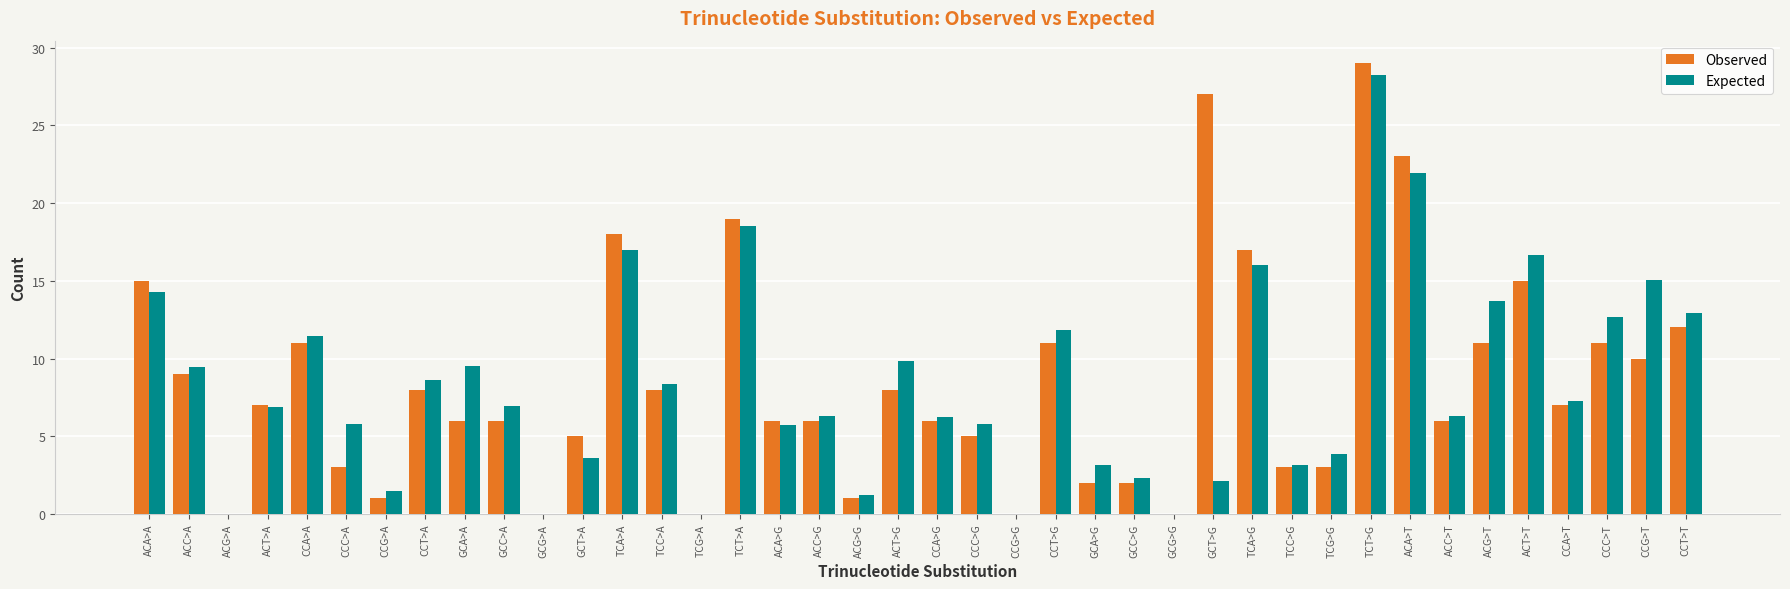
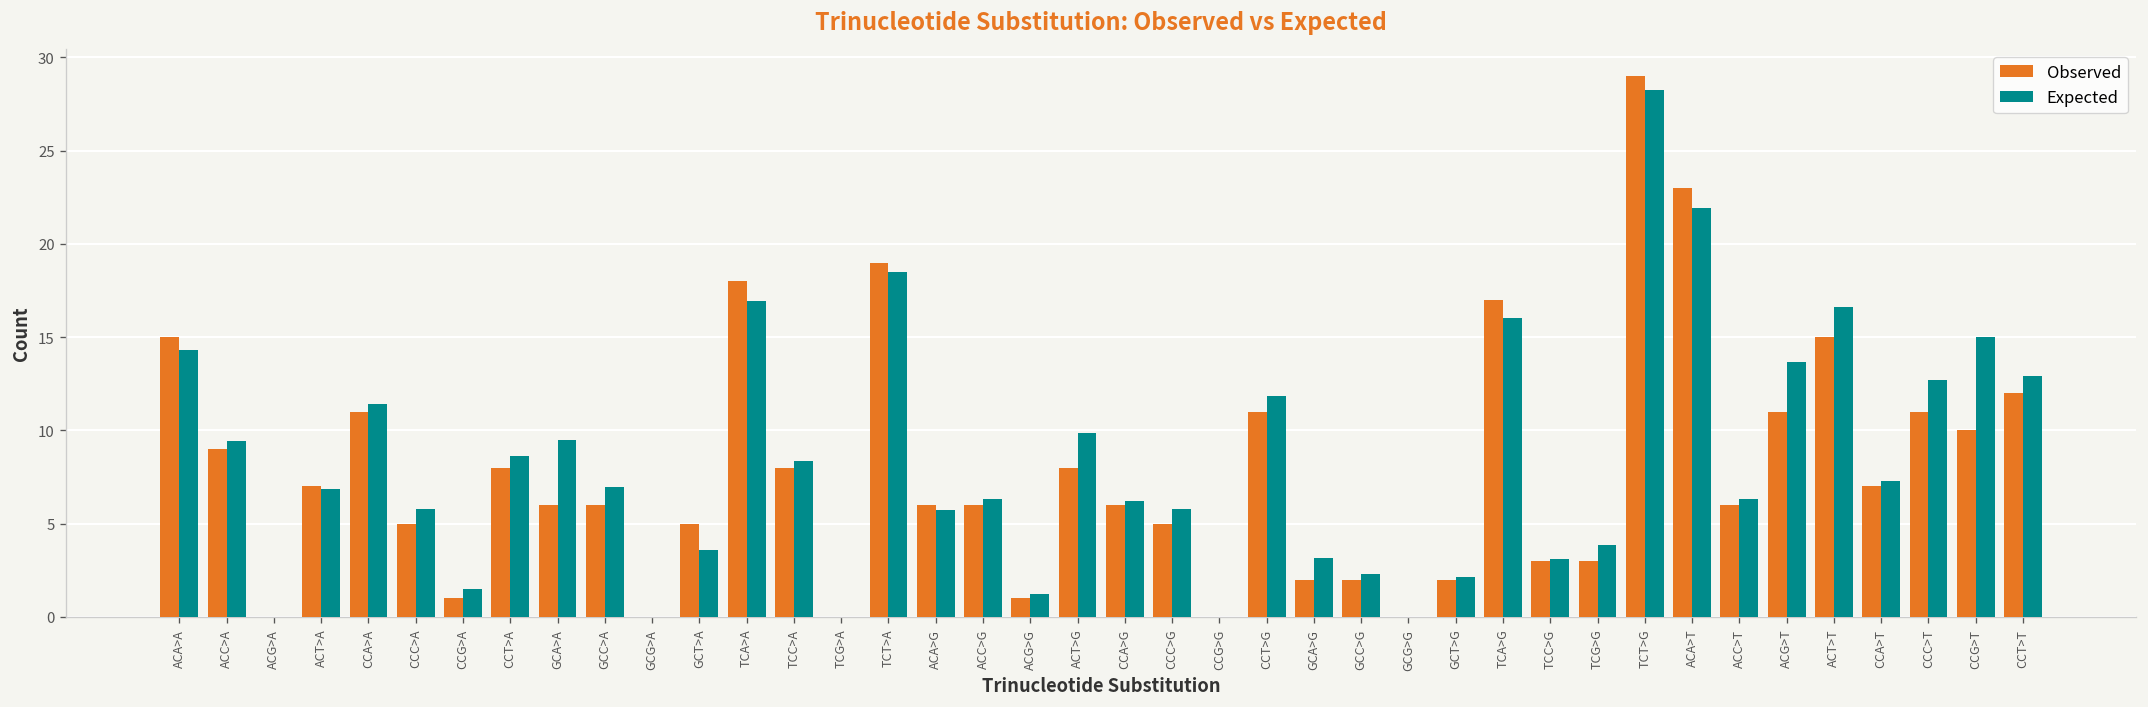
Observed, CCC>A: 3 -> 5
Observed, GCT>G: 27 -> 2
